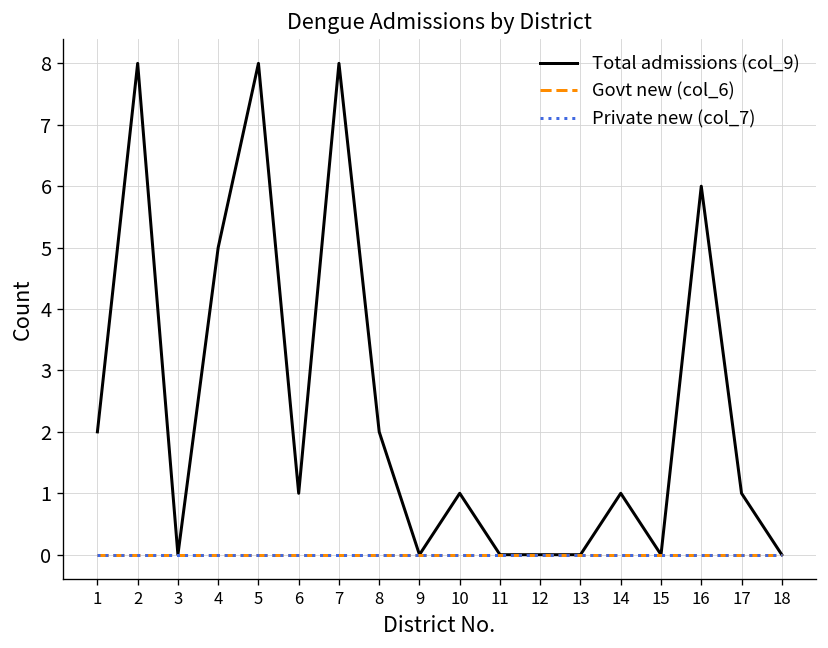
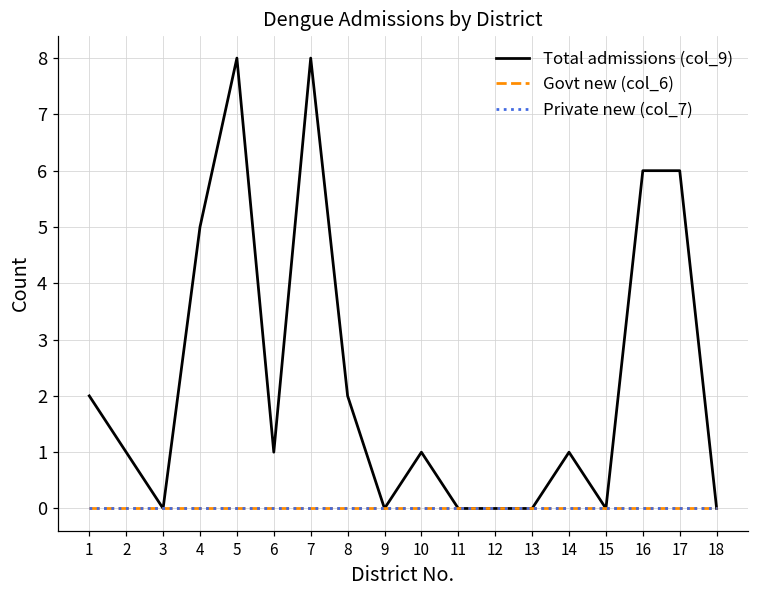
Total admissions (col_9), 2: 8 -> 1
Total admissions (col_9), 17: 1 -> 6
